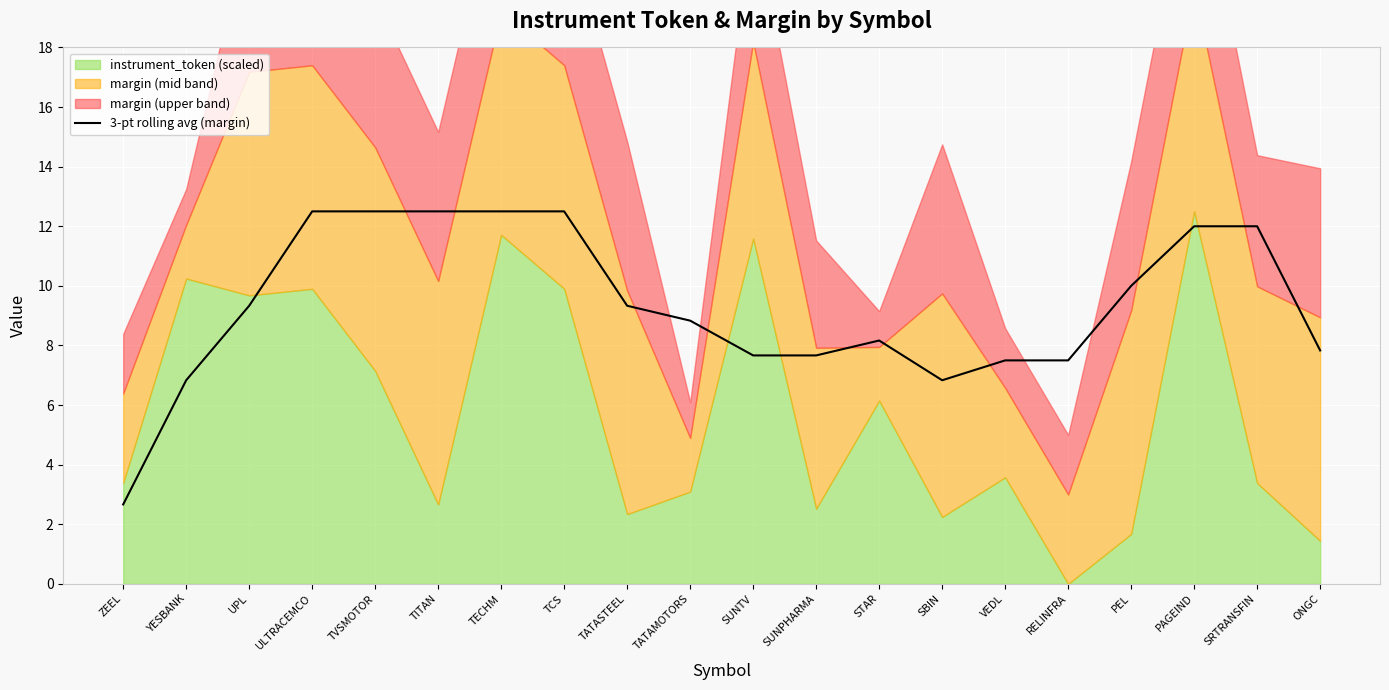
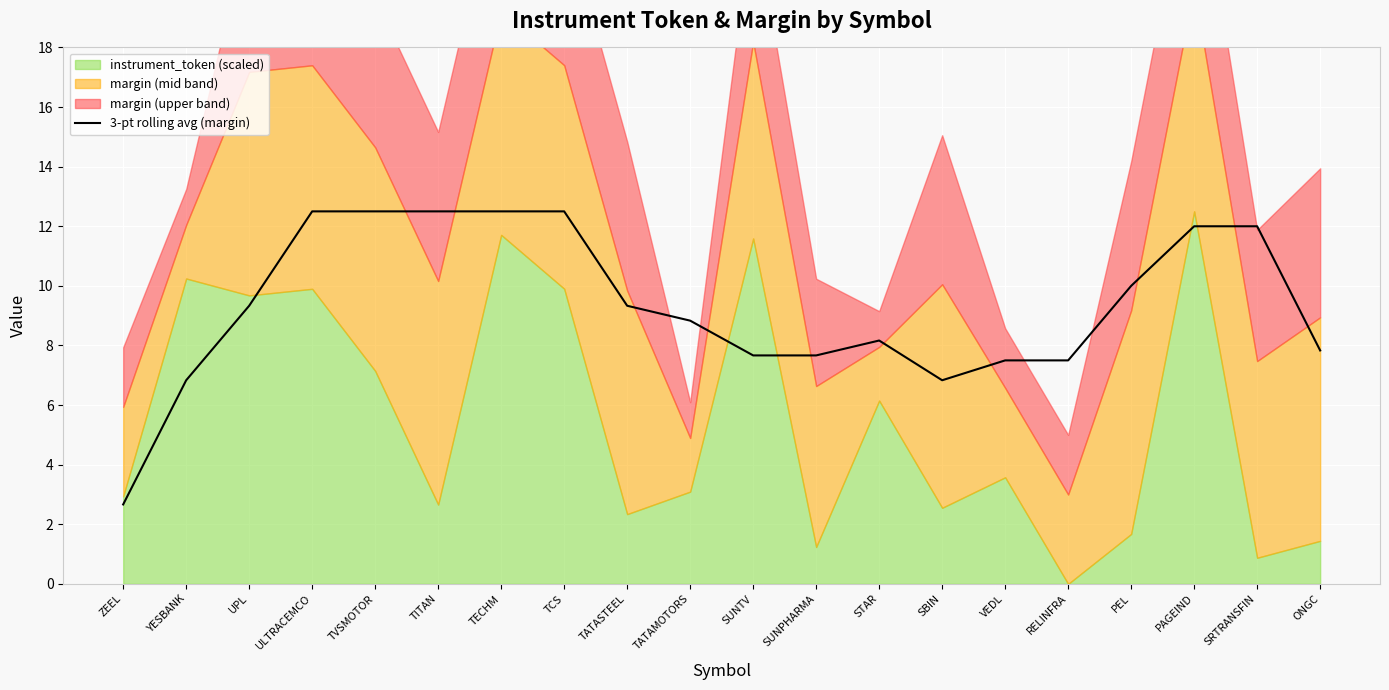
instrument_token (scaled), ZEEL: 3.4 -> 2.9
instrument_token (scaled), SUNPHARMA: 2.5 -> 1.2
instrument_token (scaled), SBIN: 2.2 -> 2.6
instrument_token (scaled), SRTRANSFIN: 3.4 -> 0.9
